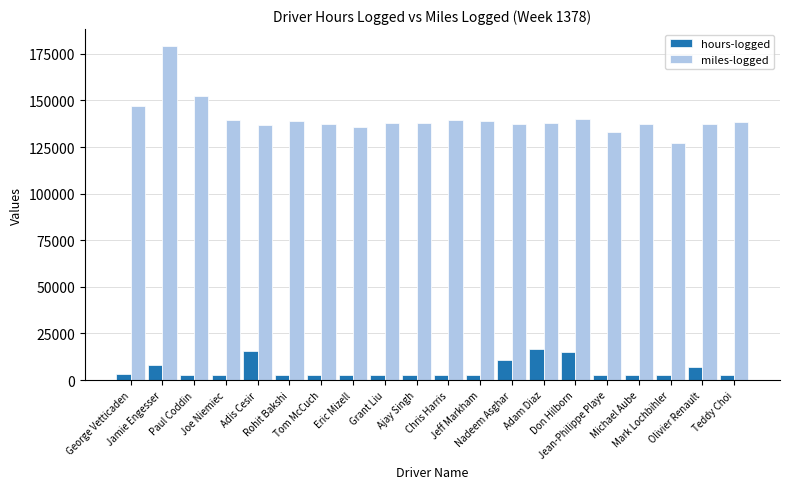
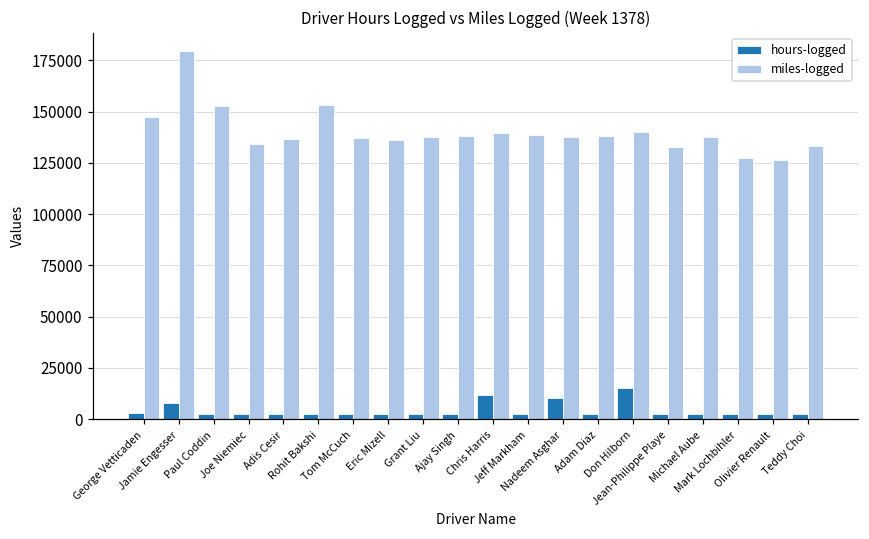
miles-logged, Joe Niemiec: 139000 -> 134000
hours-logged, Adis Cesir: 16000 -> 3000
miles-logged, Rohit Bakshi: 139000 -> 153000
hours-logged, Chris Harris: 3000 -> 12000
hours-logged, Adam Diaz: 16000 -> 3000
hours-logged, Olivier Renault: 7000 -> 3000
miles-logged, Olivier Renault: 137000 -> 126000
miles-logged, Teddy Choi: 138000 -> 133000
